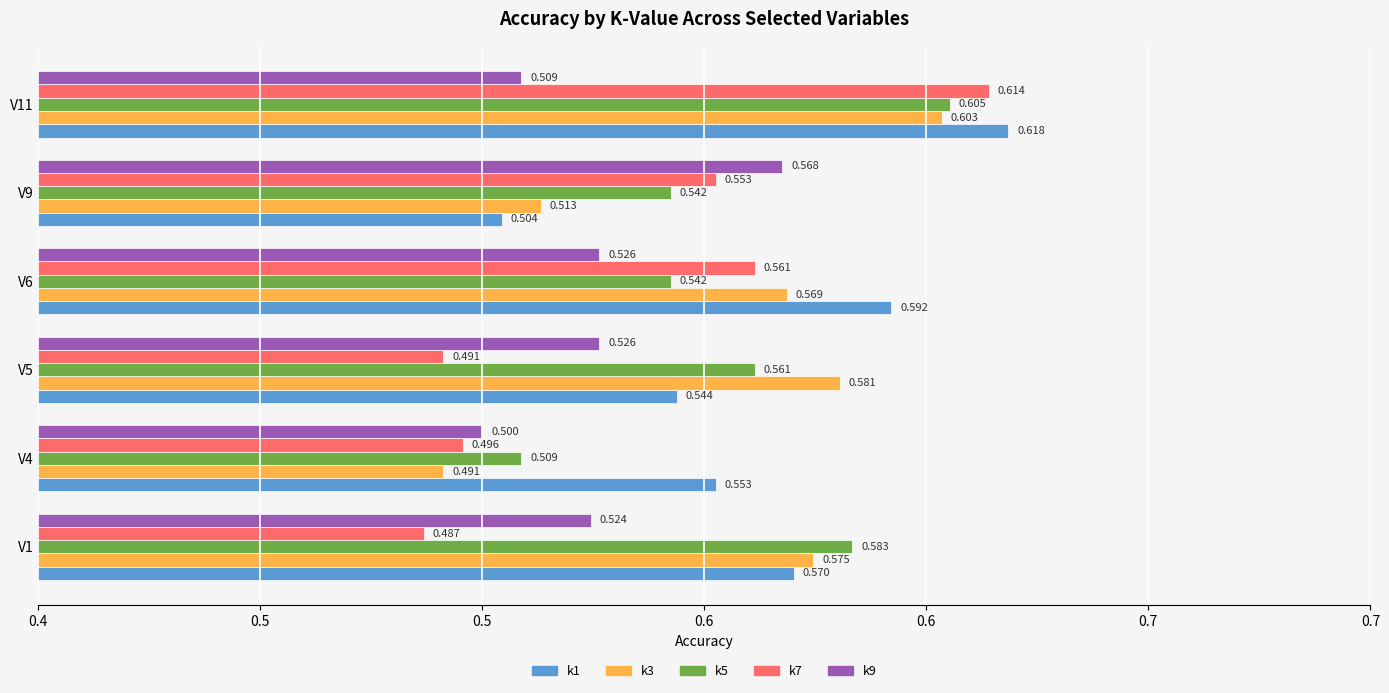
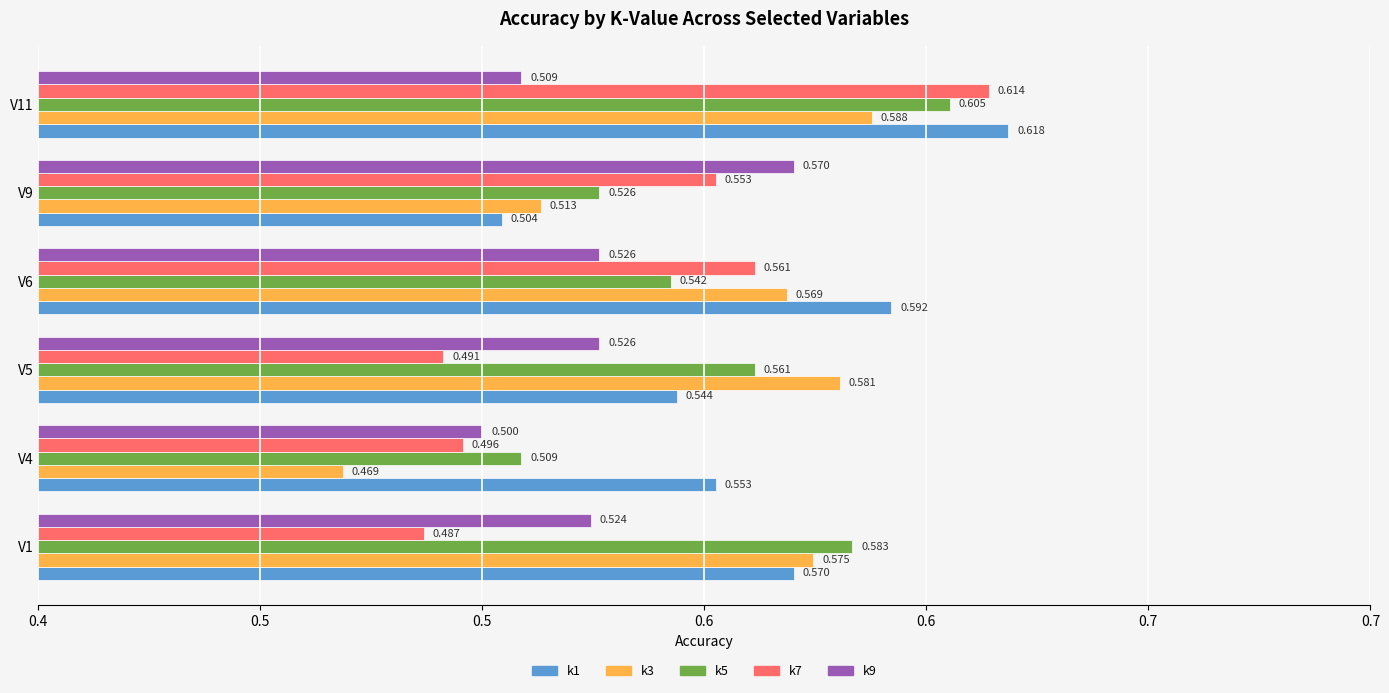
k3, V11: 0.603 -> 0.588
k9, V9: 0.568 -> 0.570
k5, V9: 0.542 -> 0.526
k3, V4: 0.491 -> 0.469
